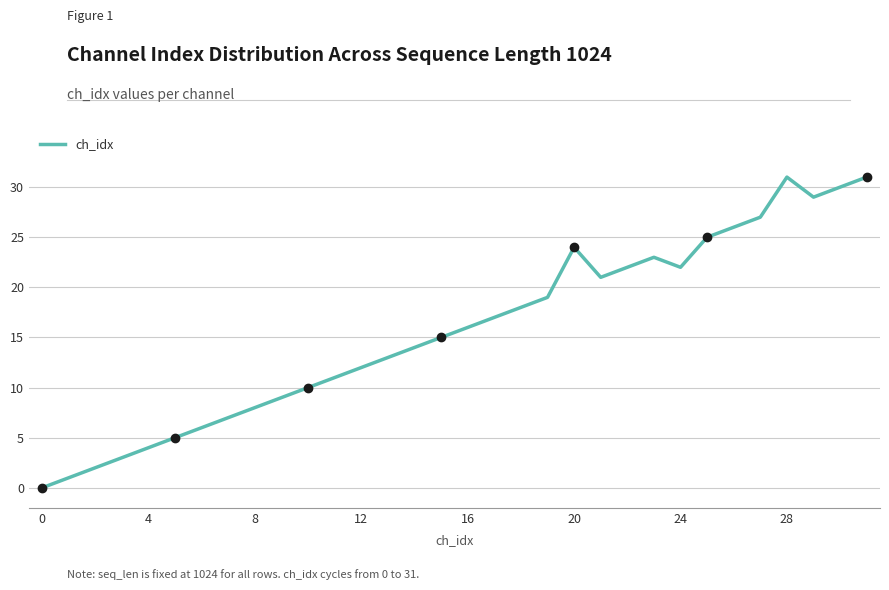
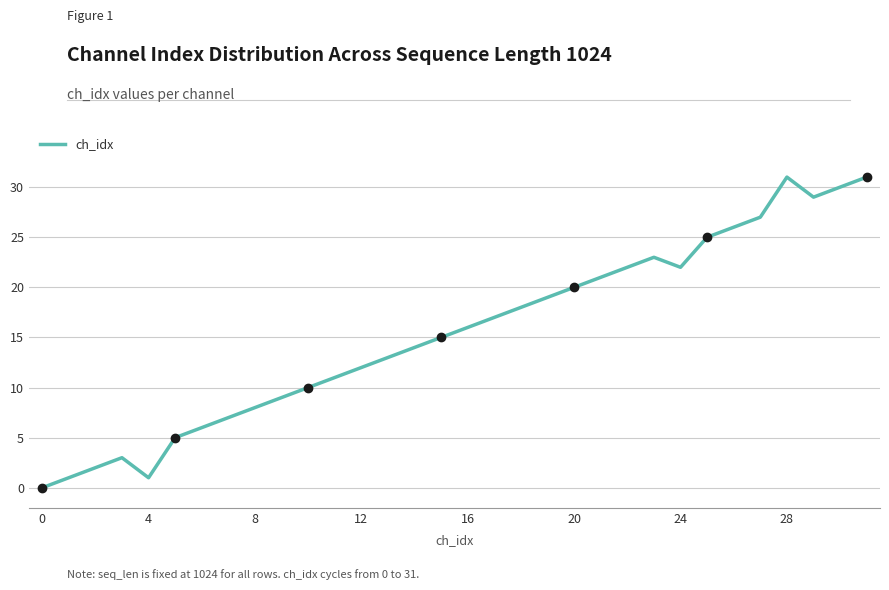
ch_idx, 4: 4 -> 1
ch_idx, 20: 24 -> 20
